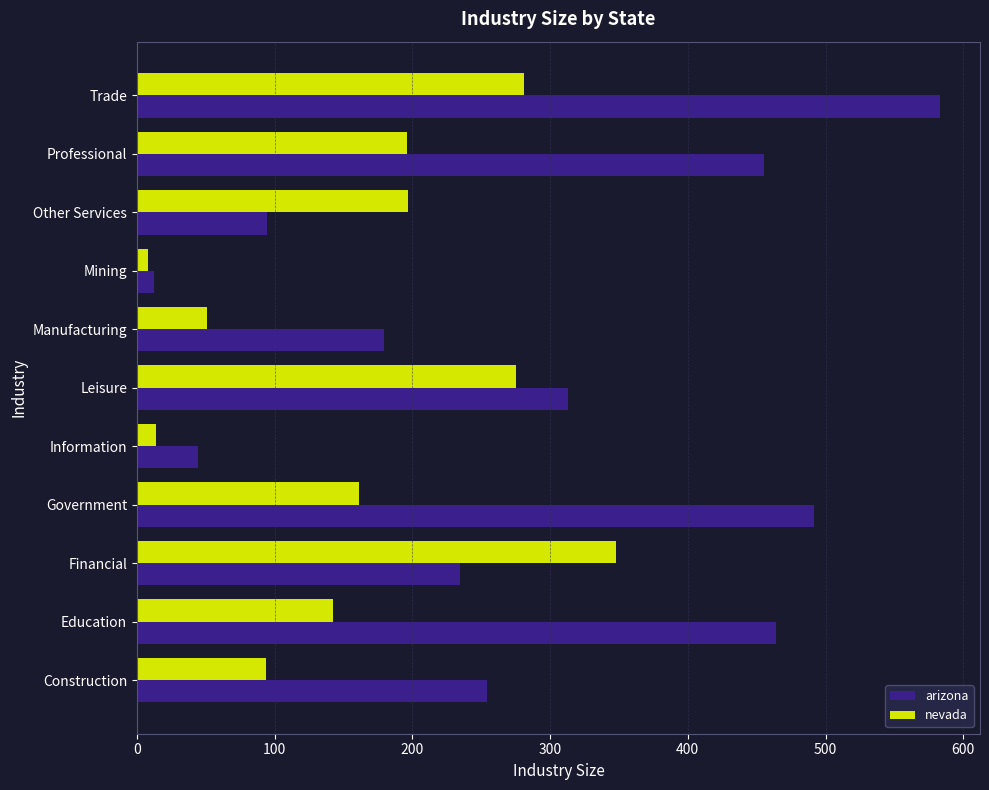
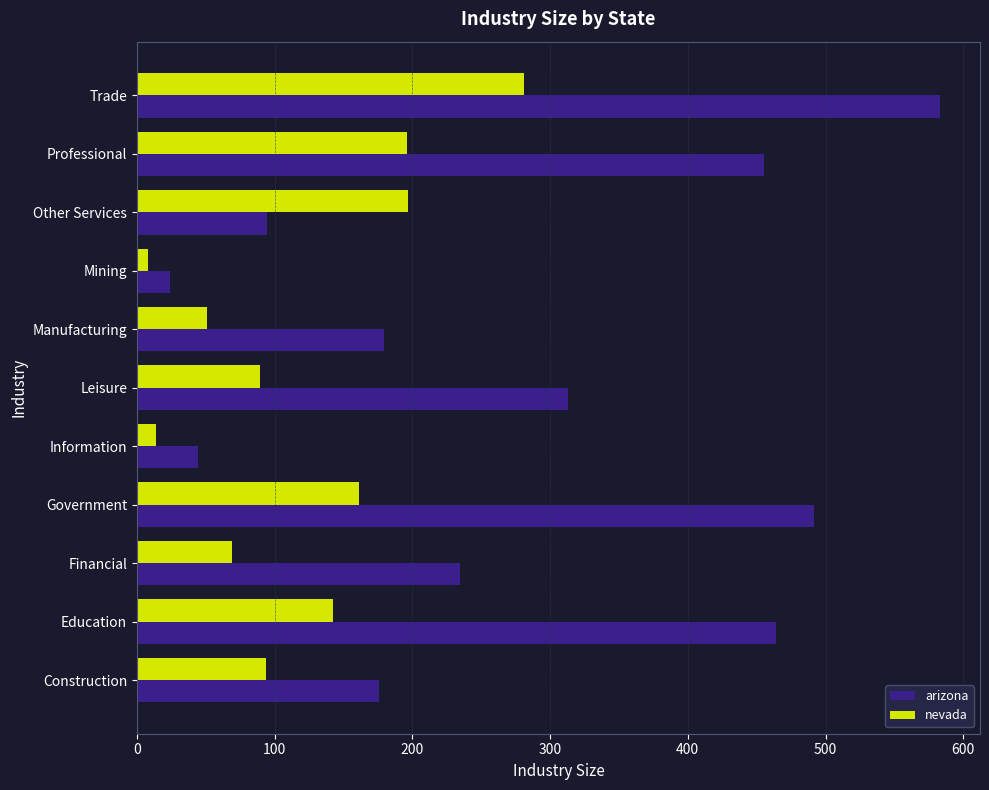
arizona, Mining: 13 -> 24
nevada, Leisure: 275 -> 89
nevada, Financial: 348 -> 69
arizona, Construction: 254 -> 176
